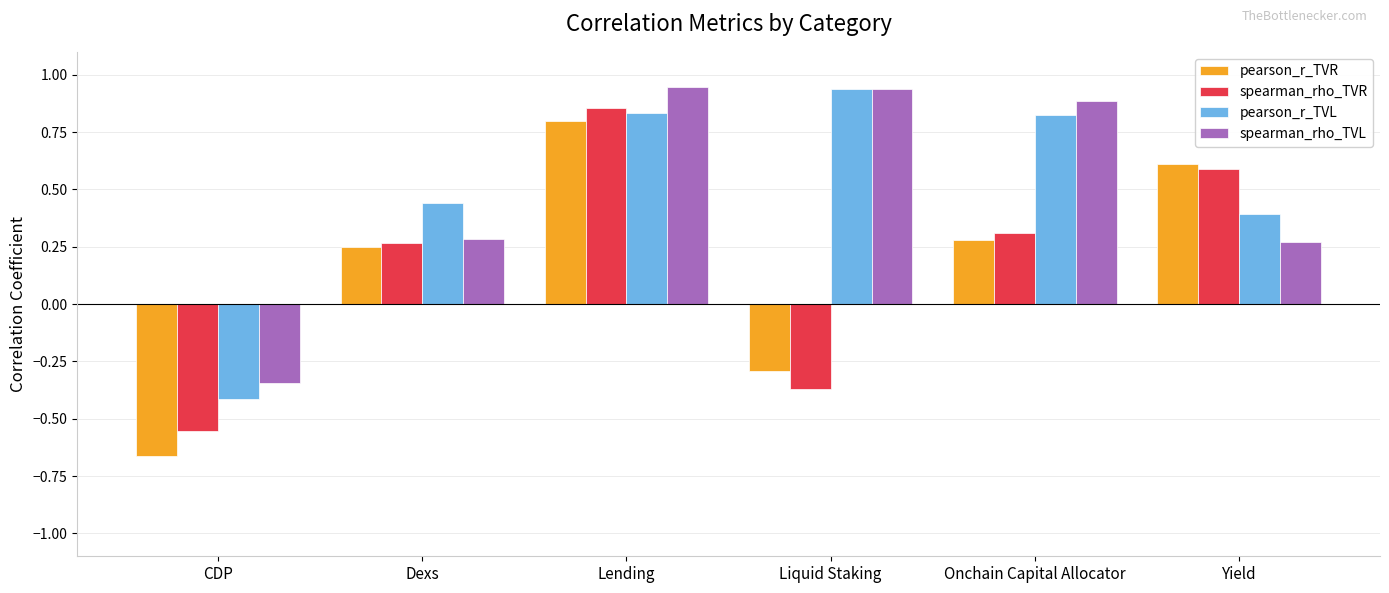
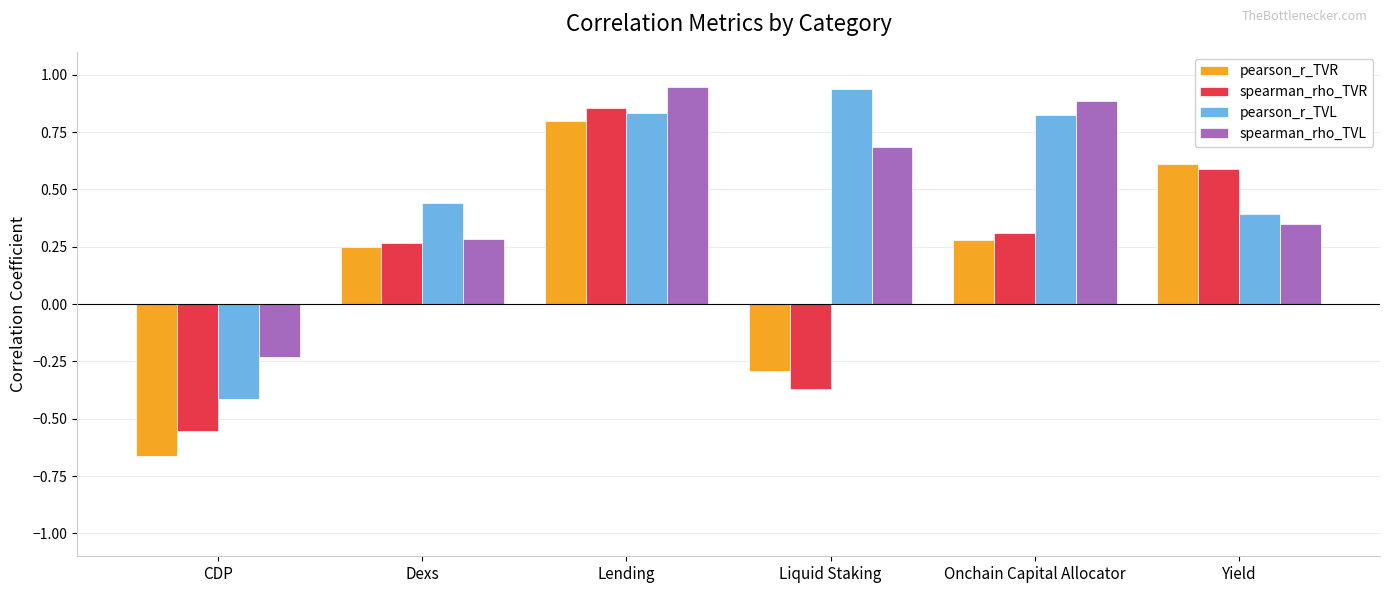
spearman_rho_TVL, CDP: -0.34 -> -0.23
spearman_rho_TVL, Liquid Staking: 0.94 -> 0.69
spearman_rho_TVL, Yield: 0.27 -> 0.35
